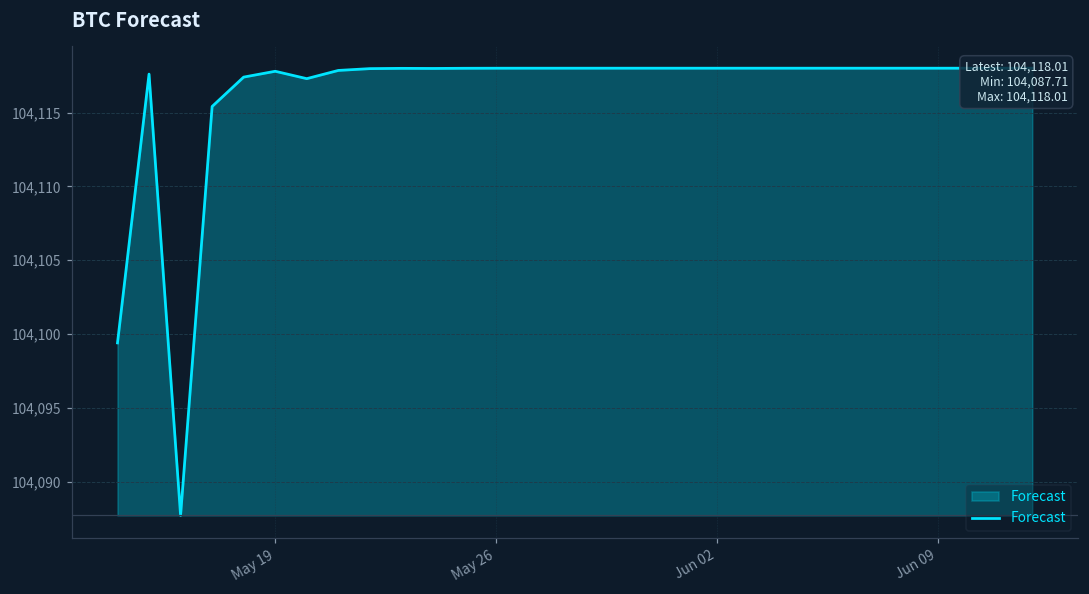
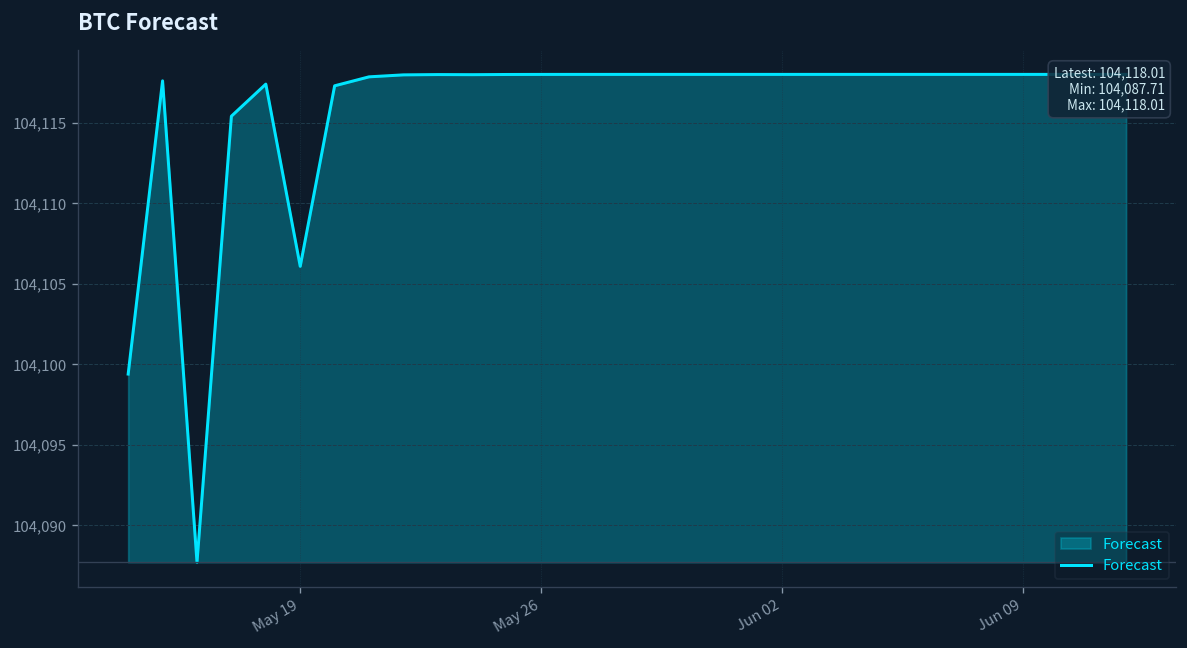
May 19: 104,117.8 -> 104,106.1
